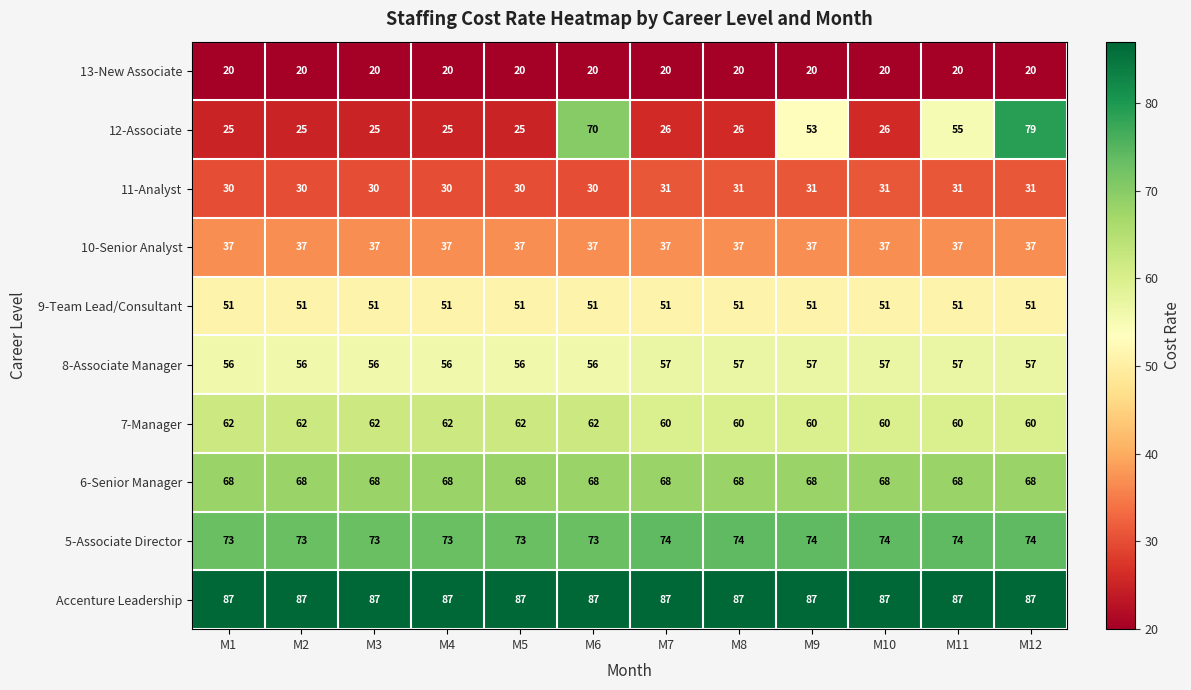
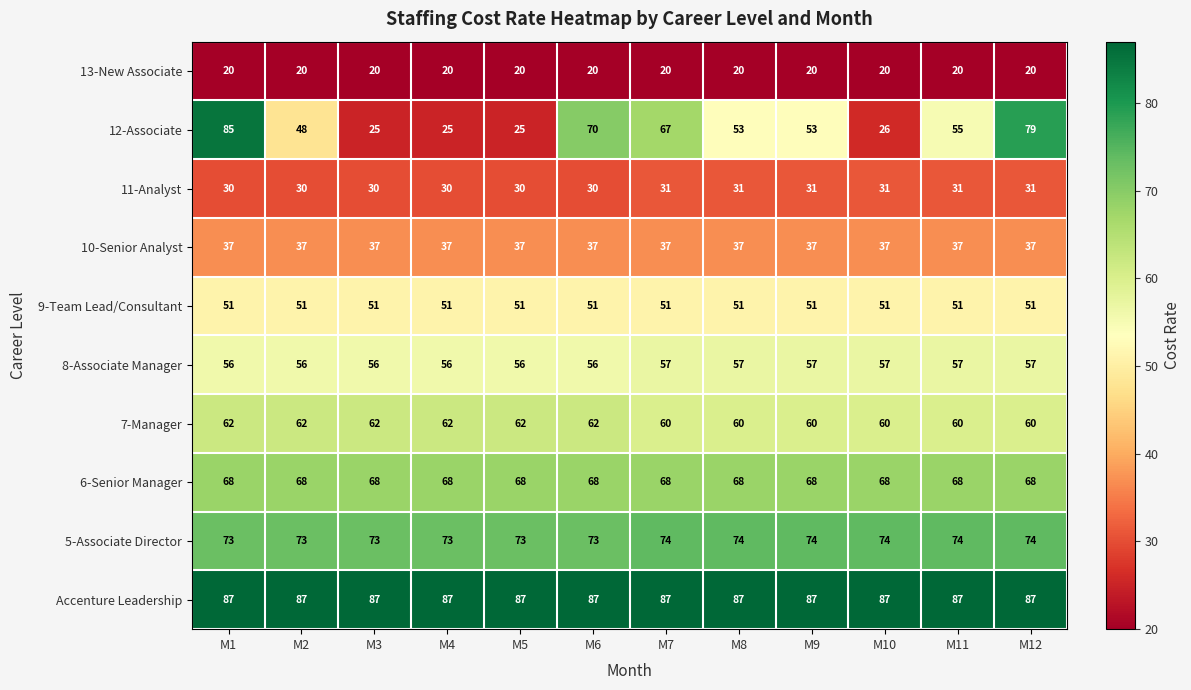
12-Associate, M1: 25 -> 85
12-Associate, M2: 25 -> 48
12-Associate, M7: 26 -> 67
12-Associate, M8: 26 -> 53
